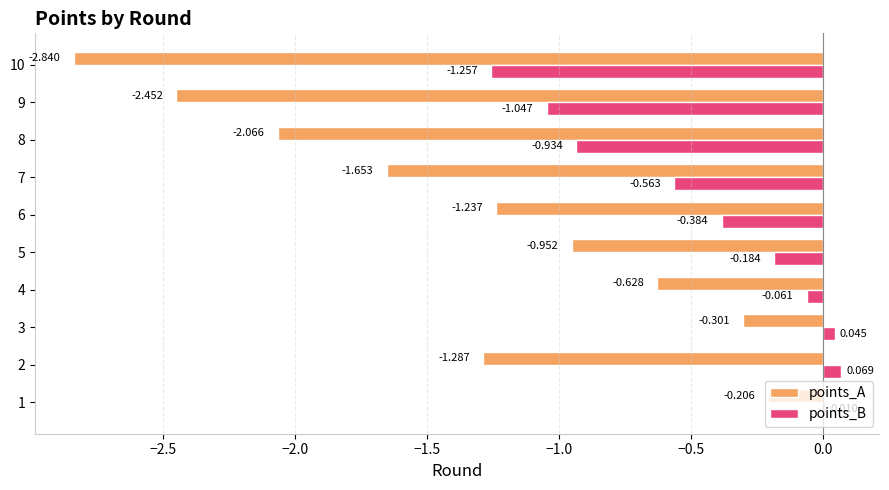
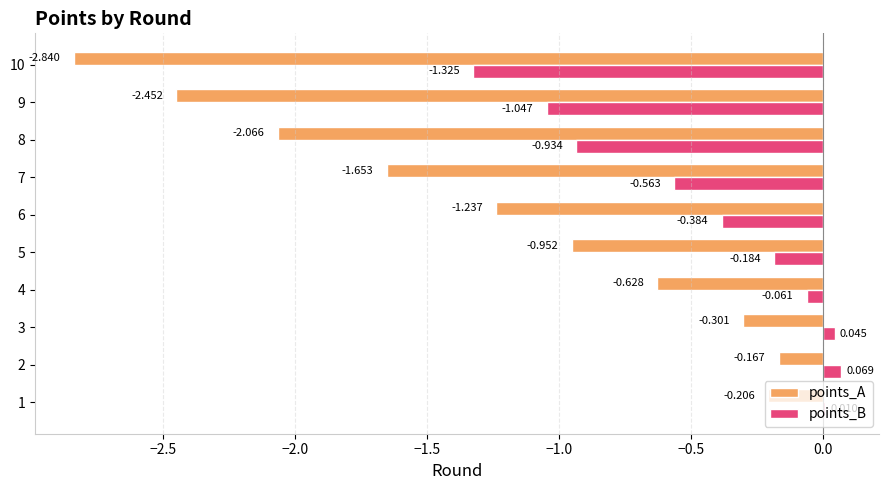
points_B, 10: -1.257 -> -1.325
points_A, 2: -1.287 -> -0.167
